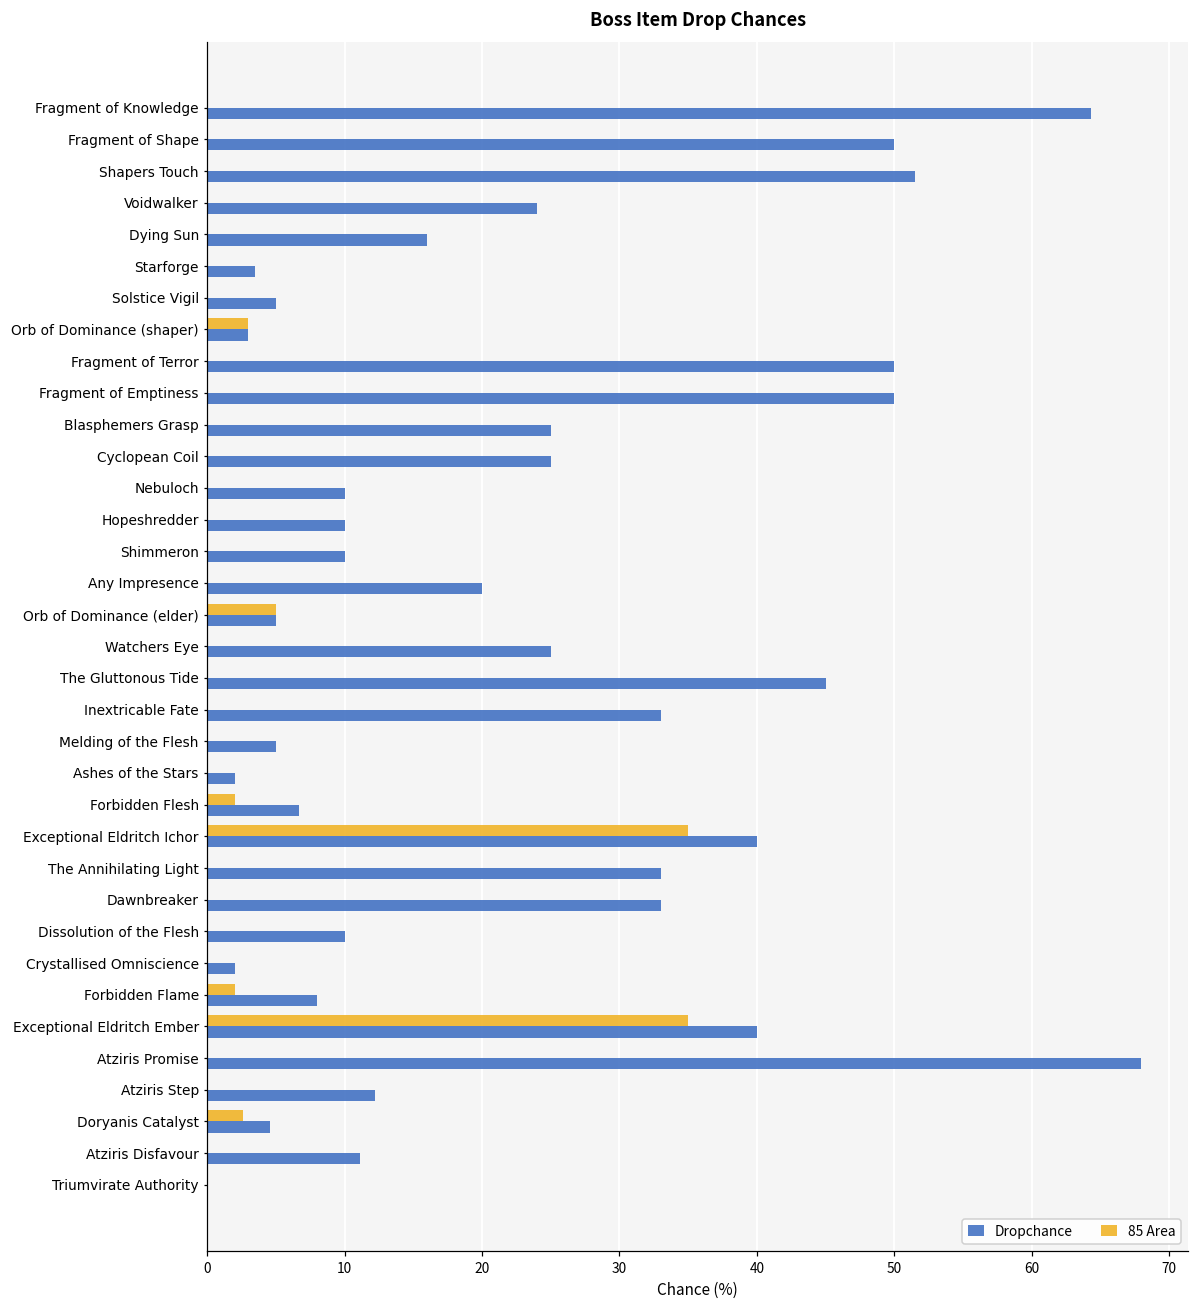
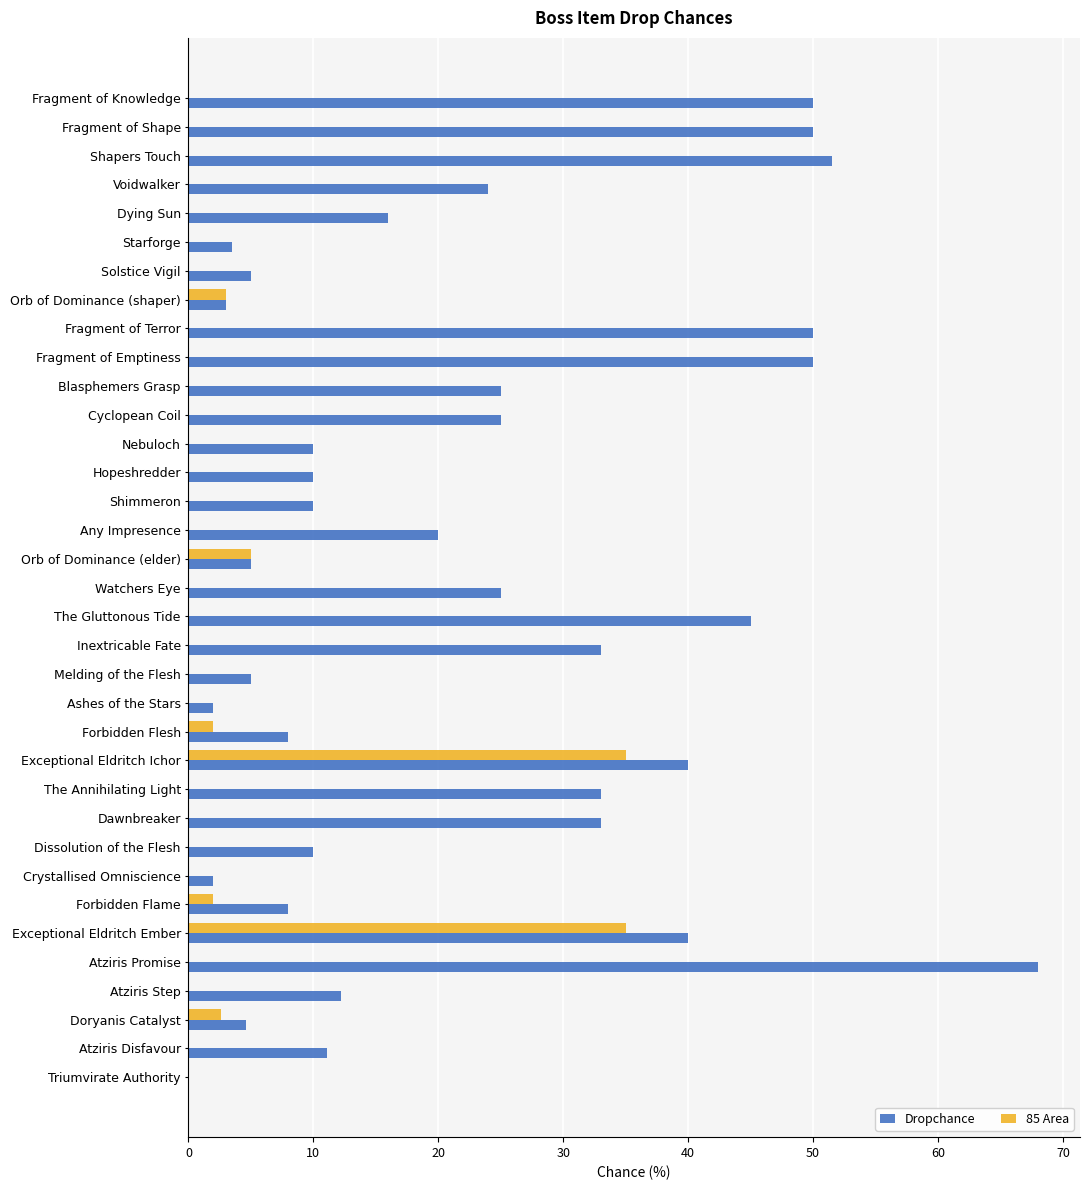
Dropchance, Fragment of Knowledge: 64.3 -> 50.0
Dropchance, Forbidden Flesh: 6.7 -> 8.0
